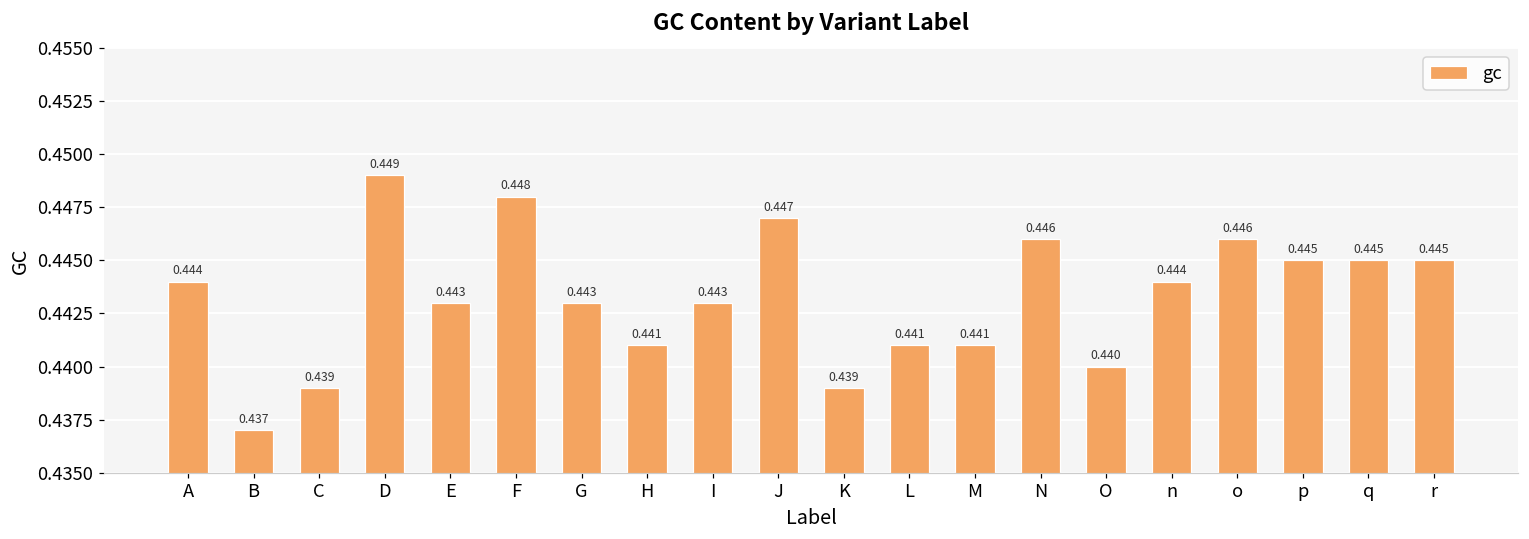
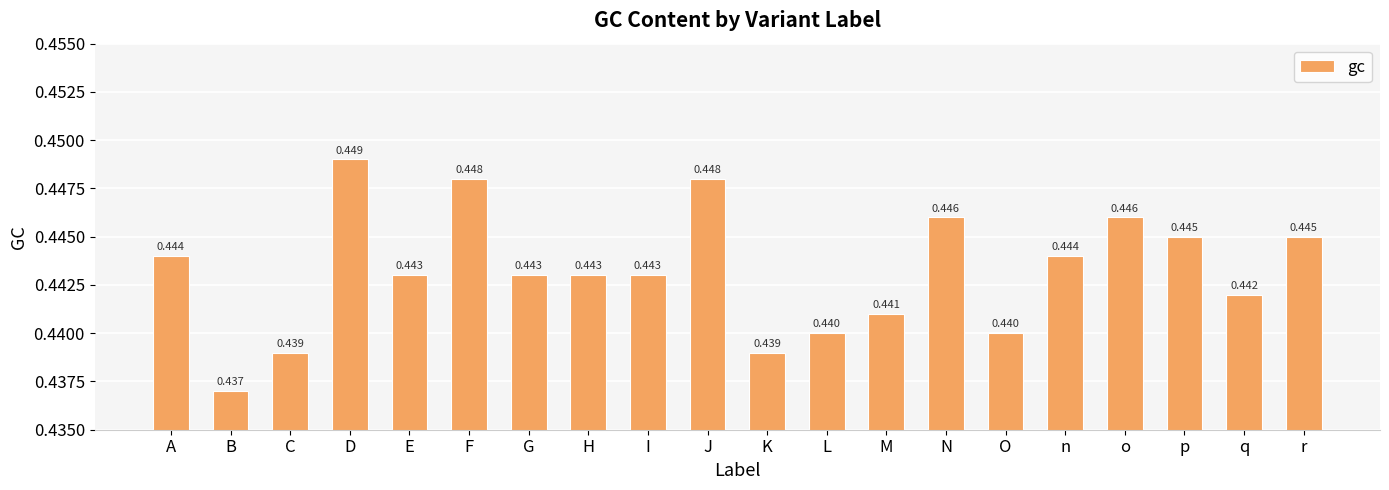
H: 0.441 -> 0.443
J: 0.447 -> 0.448
L: 0.441 -> 0.440
q: 0.445 -> 0.442
